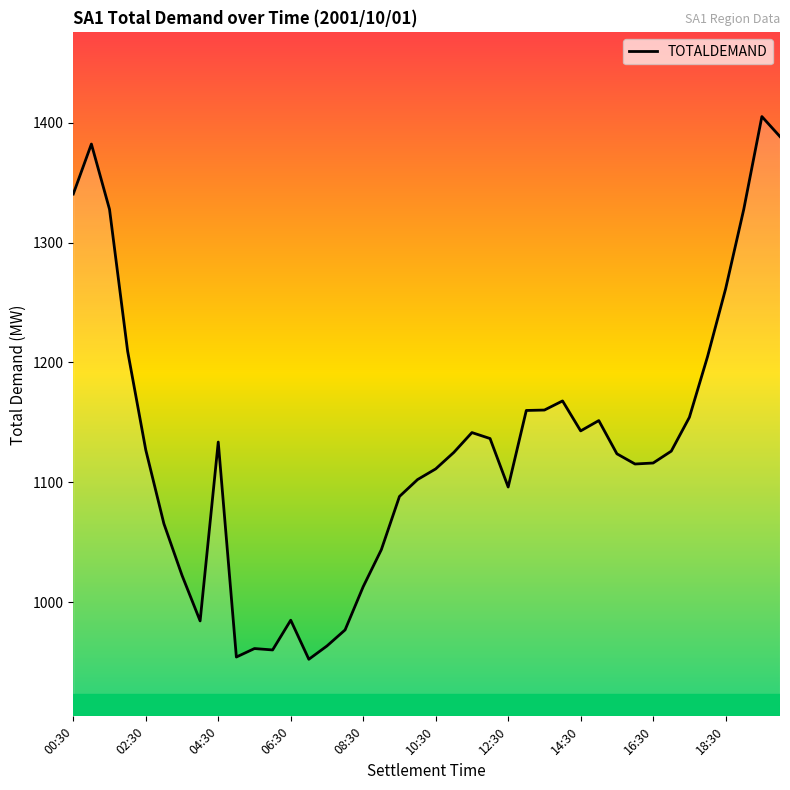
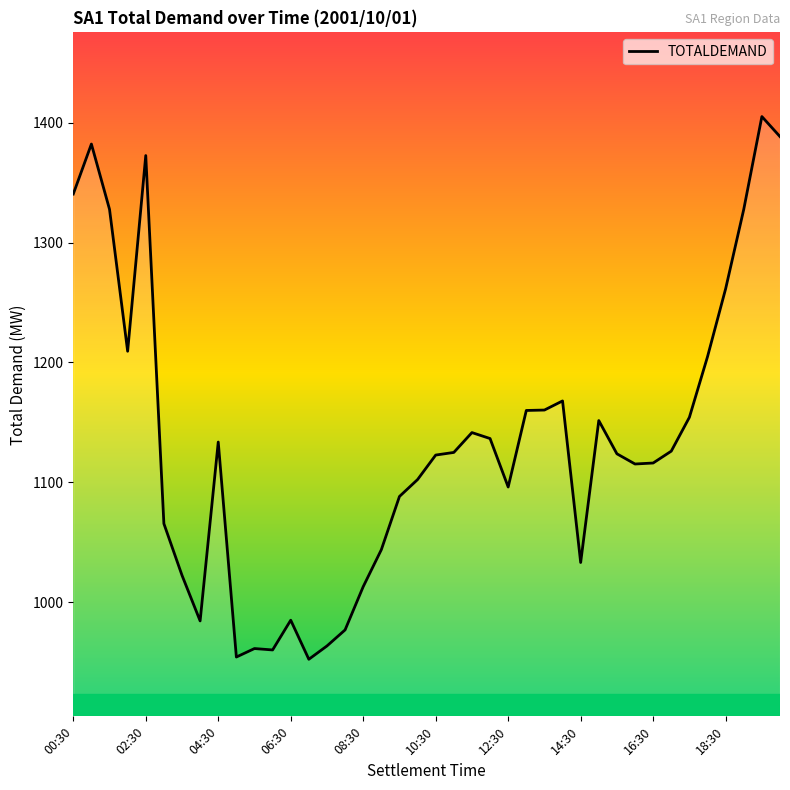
02:30: 1127 -> 1373
10:30: 1111 -> 1123
14:30: 1143 -> 1033
